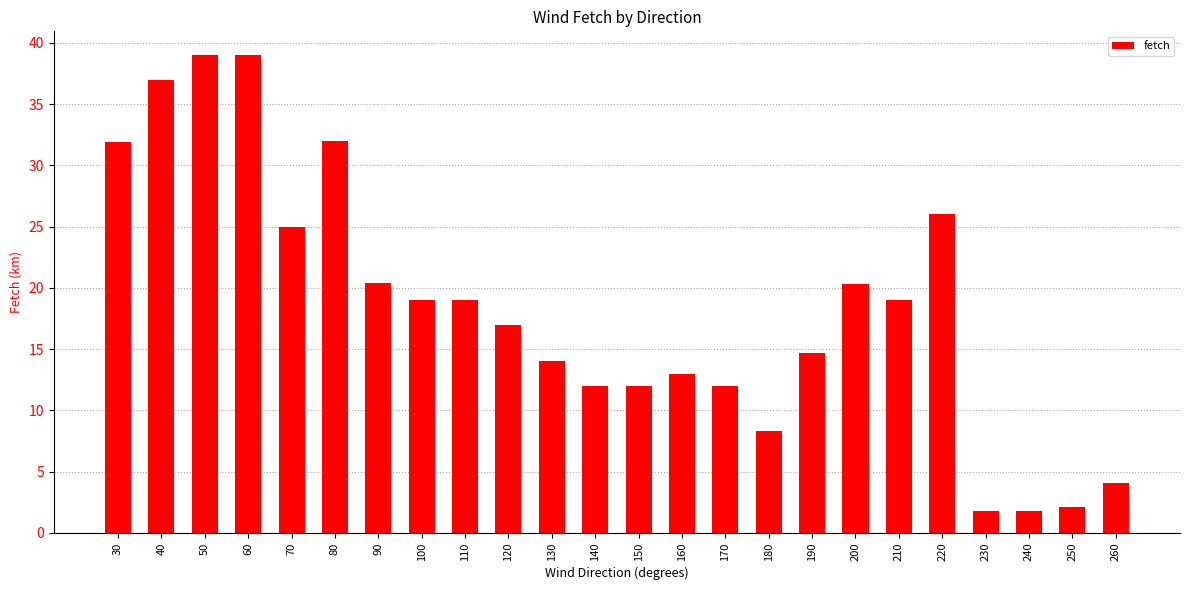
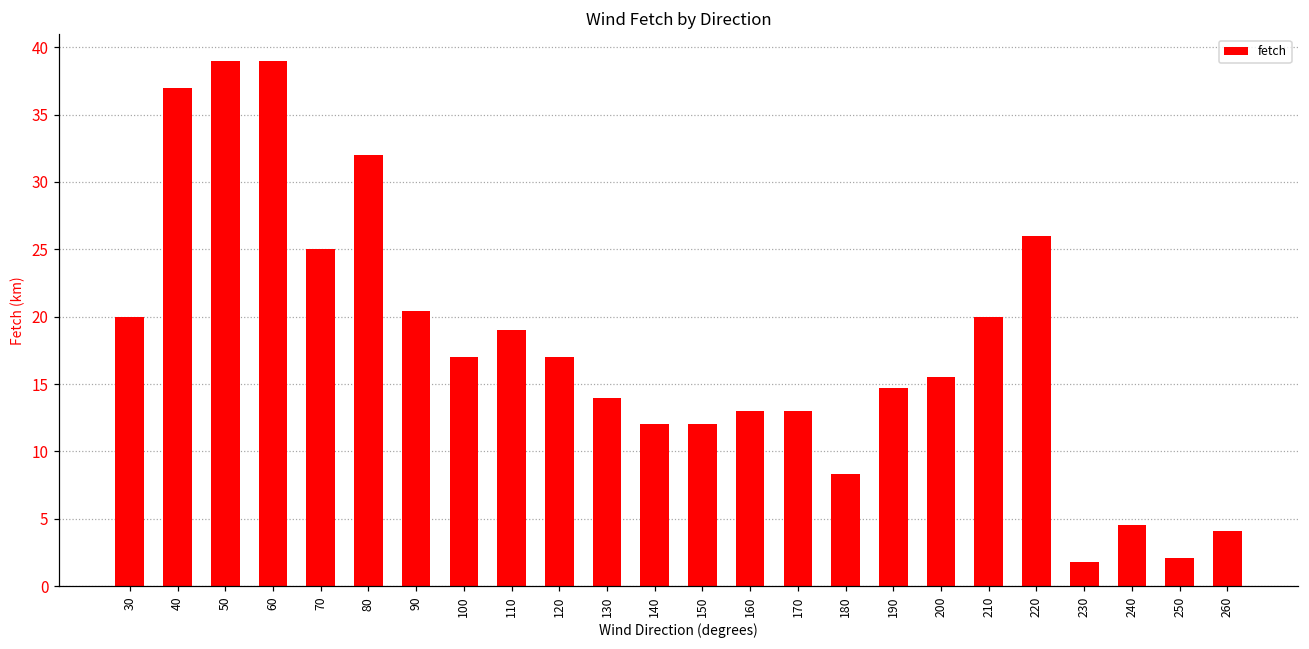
30: 31.9 -> 20.0
100: 19 -> 17
170: 12 -> 13
200: 20.3 -> 15.5
210: 19 -> 20
240: 1.8 -> 4.5
